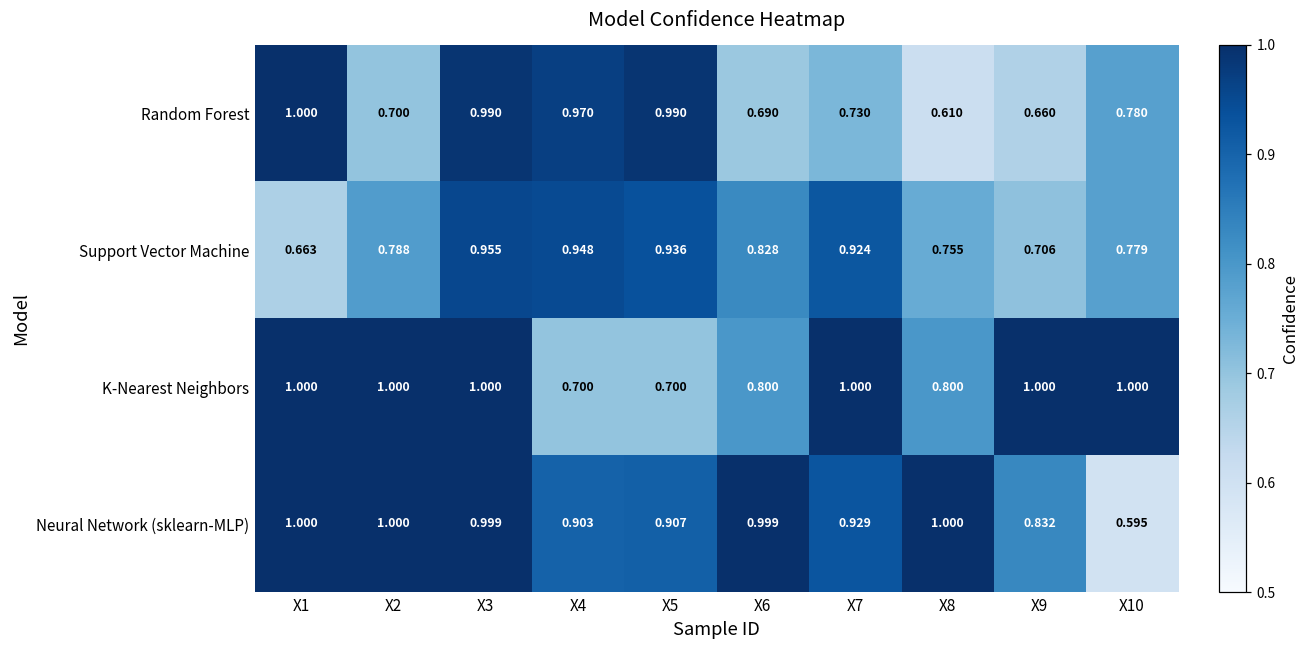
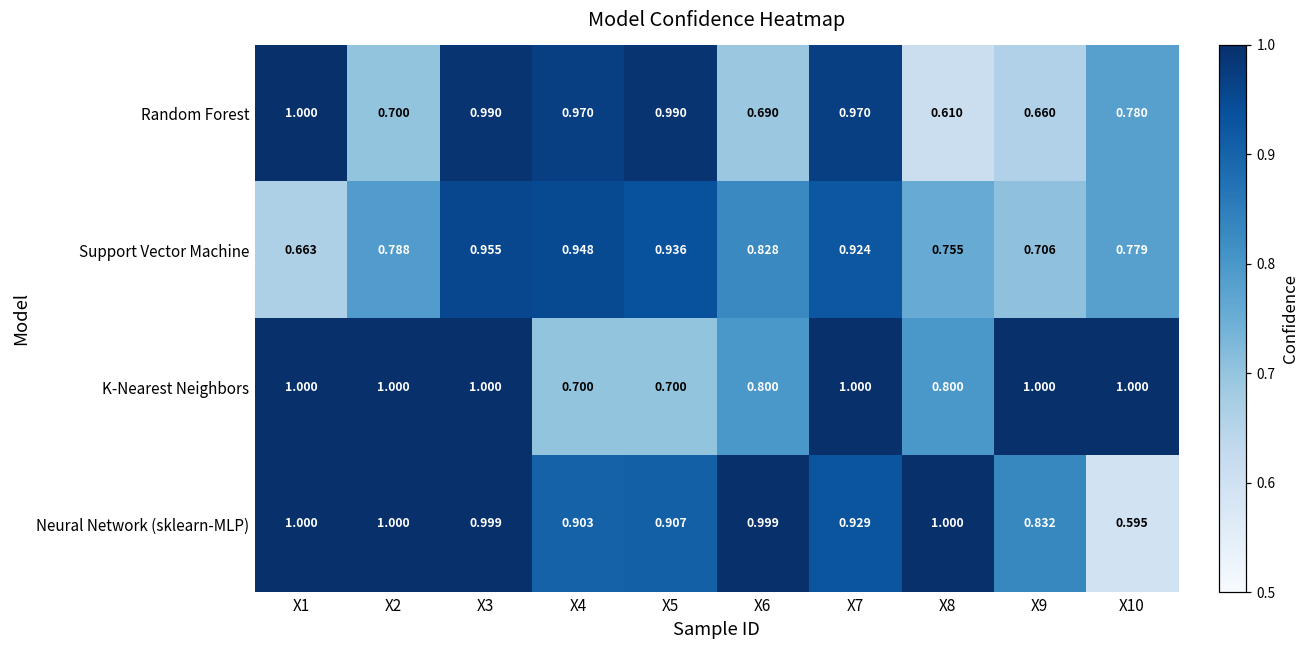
Random Forest, X7: 0.730 -> 0.970
